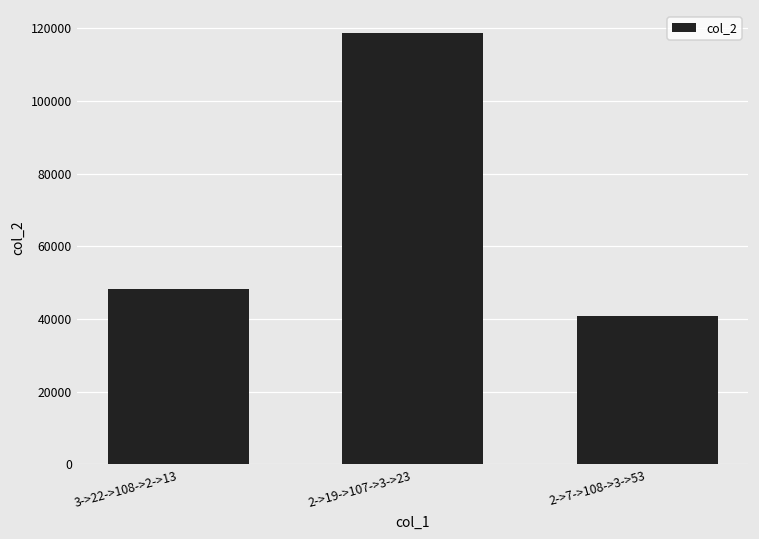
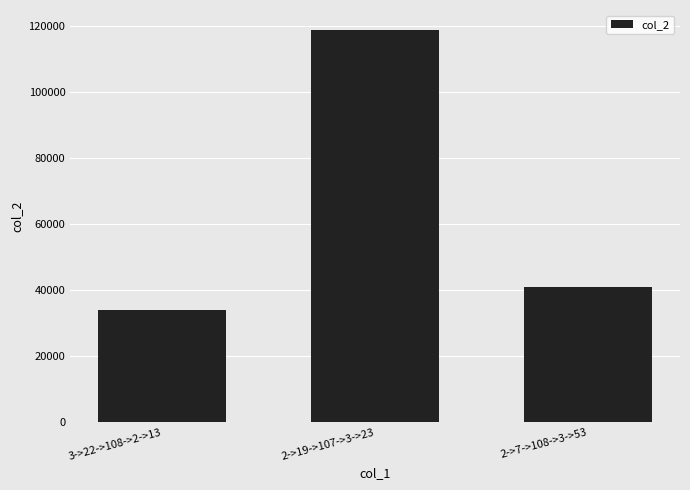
3->22->108->2->13: 48000 -> 34000
